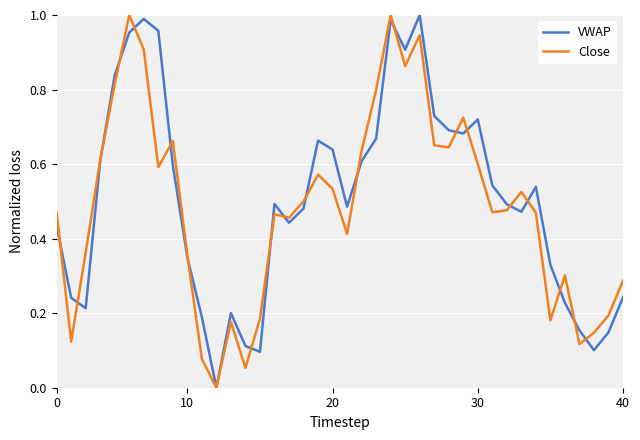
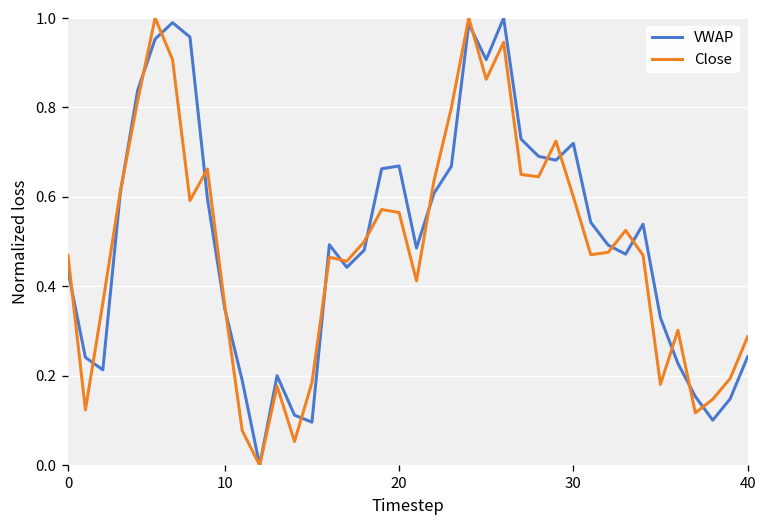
VWAP, 20: 0.64 -> 0.67
Close, 20: 0.53 -> 0.57
